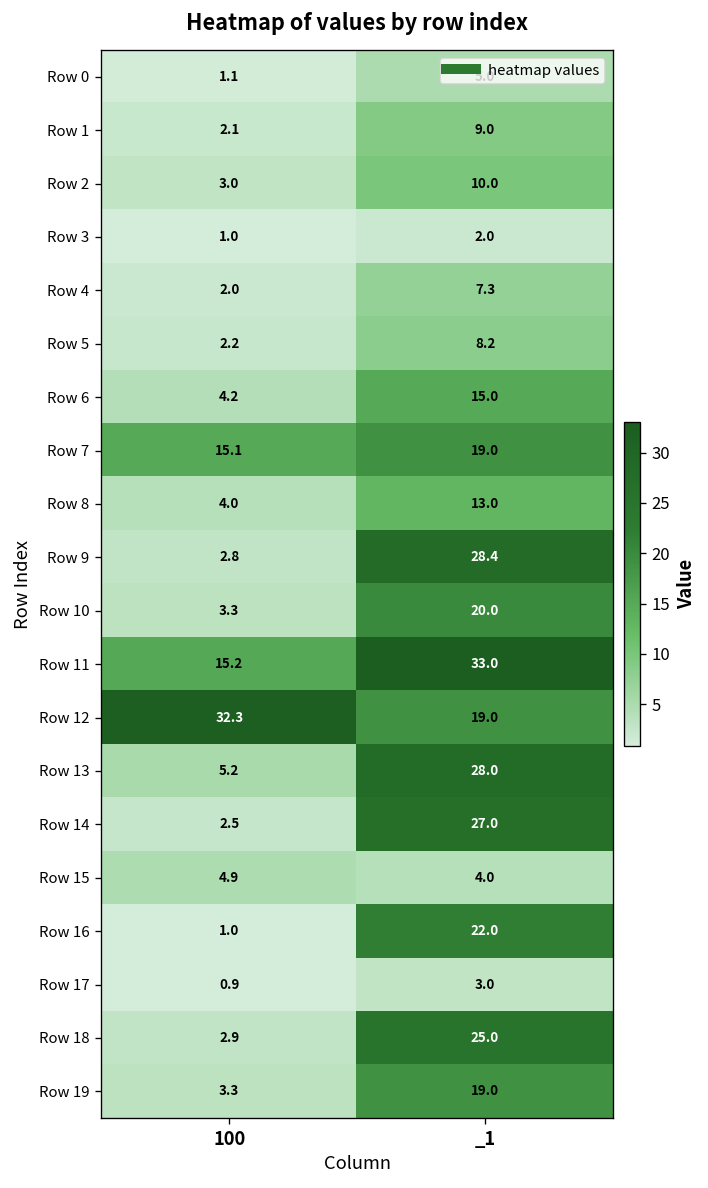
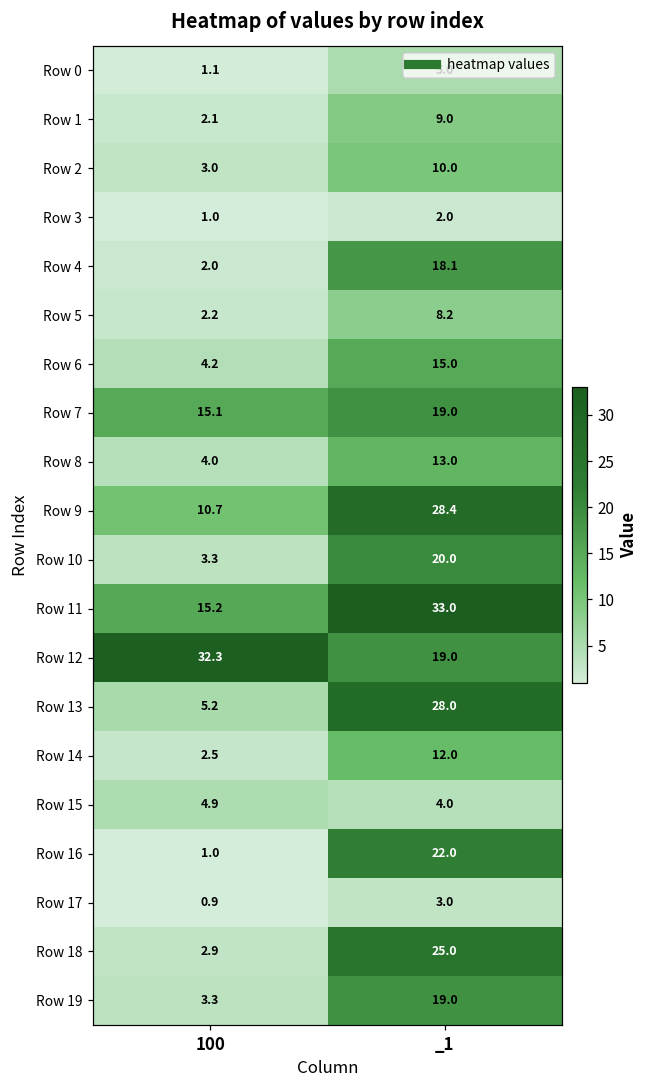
Row 4, _1: 7.3 -> 18.1
Row 9, 100: 2.8 -> 10.7
Row 14, _1: 27.0 -> 12.0
